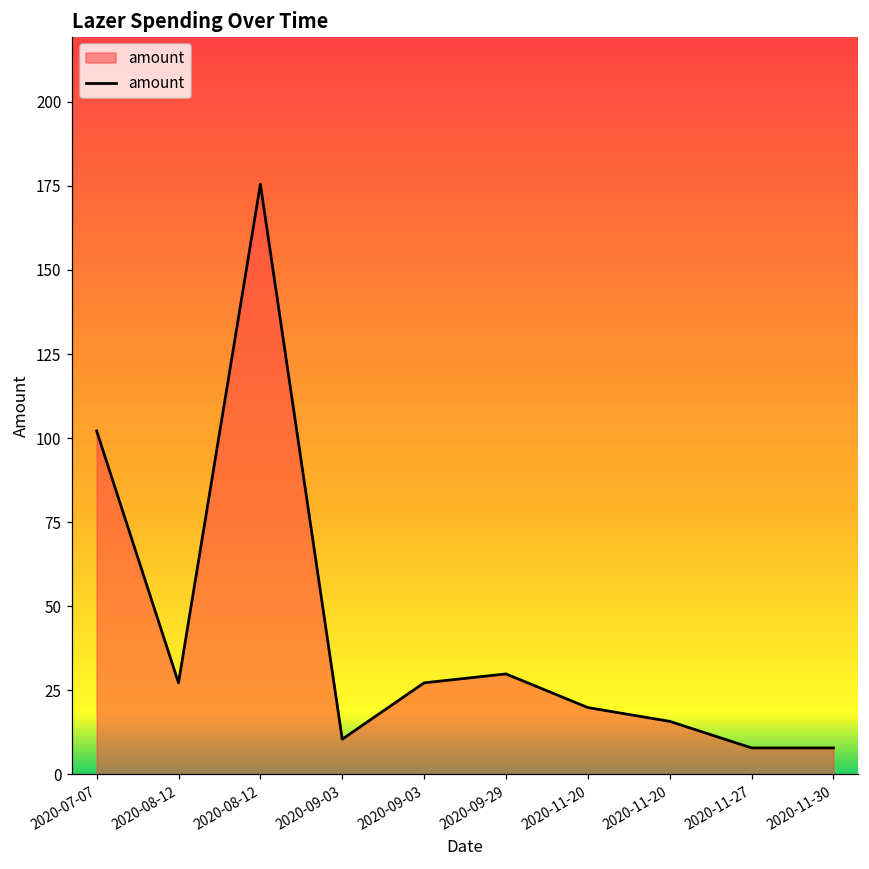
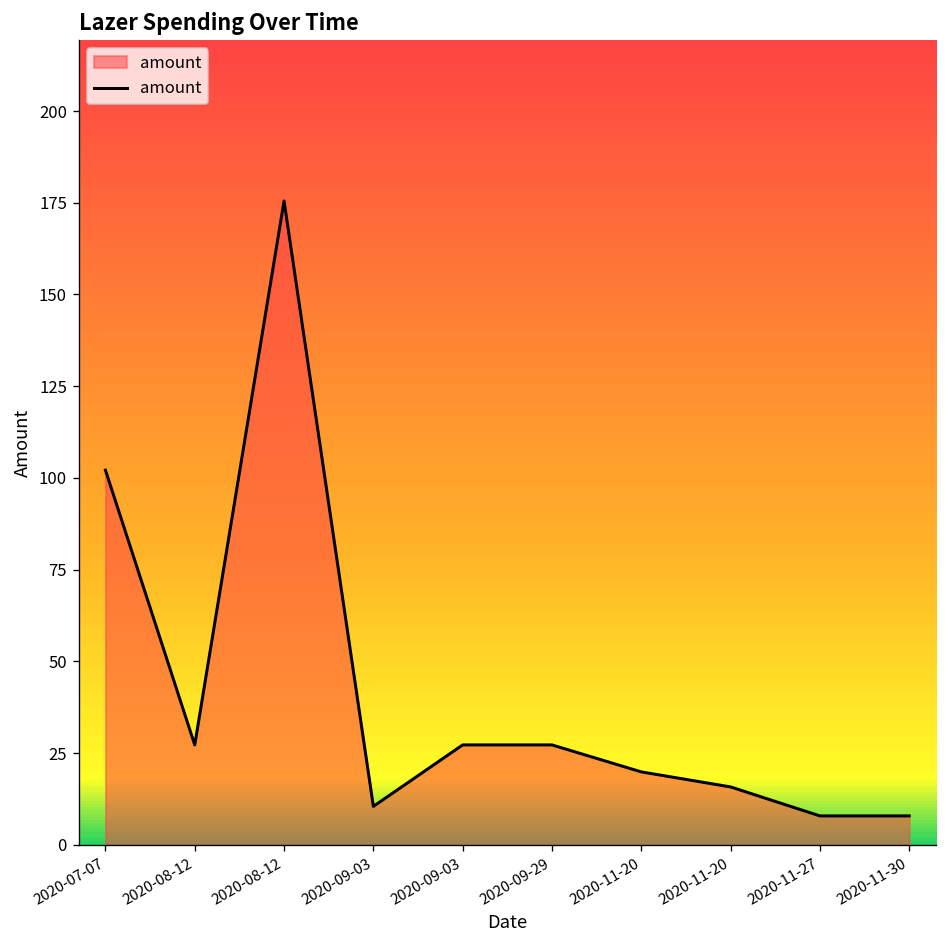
2020-09-29: 30 -> 27
